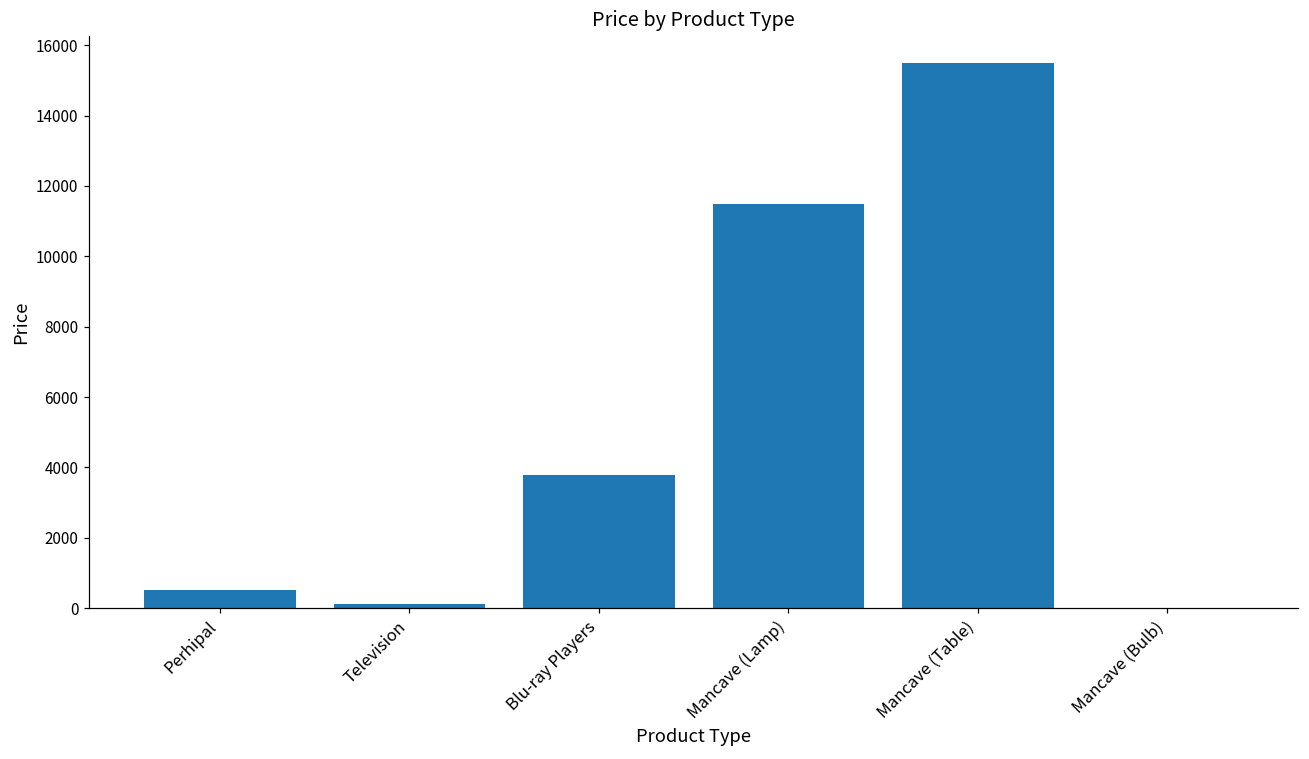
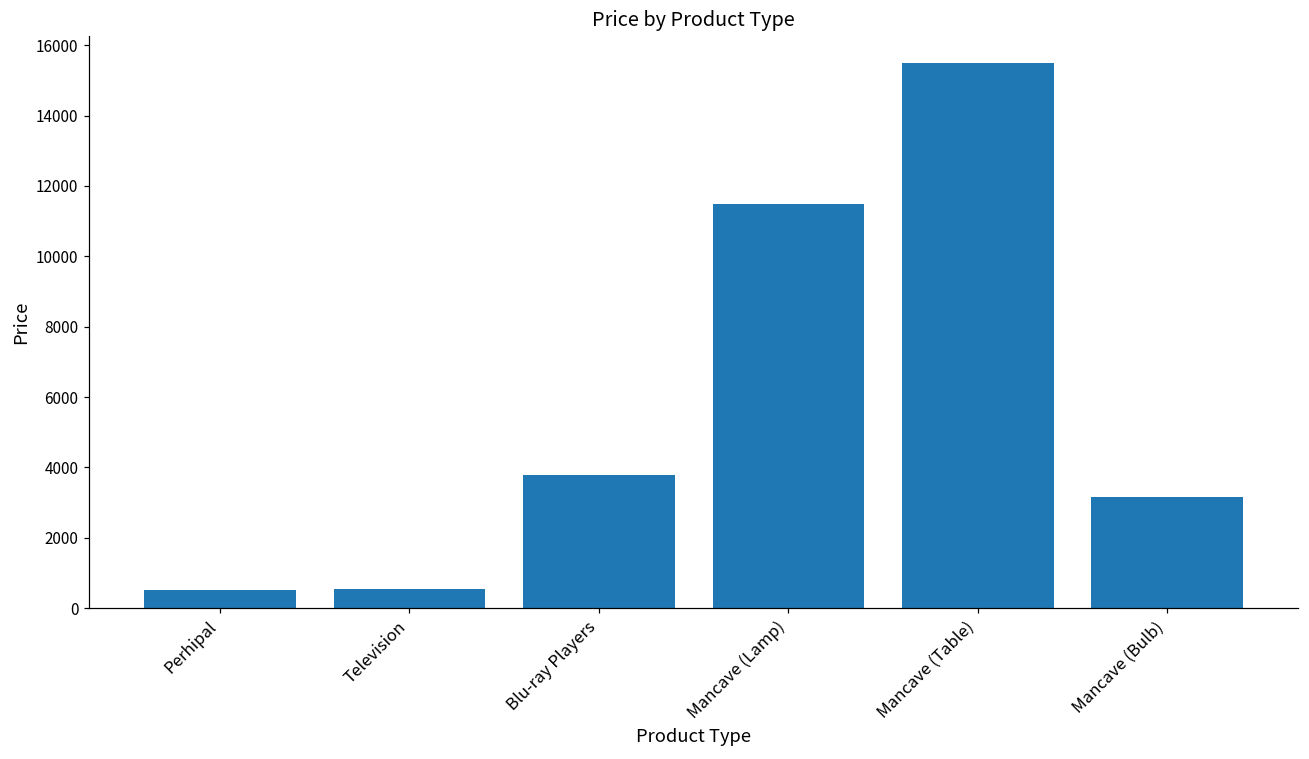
Television: 100 -> 500
Mancave (Bulb): 0 -> 3200
